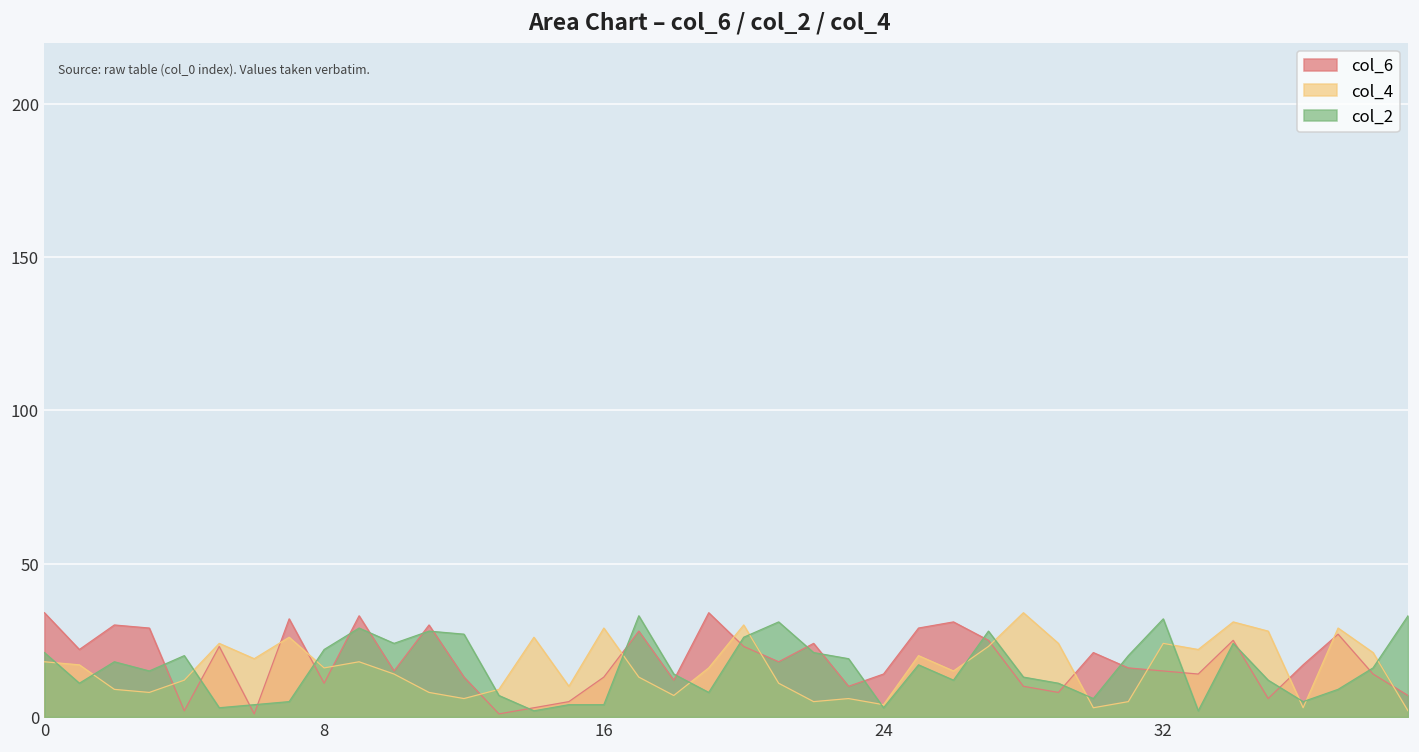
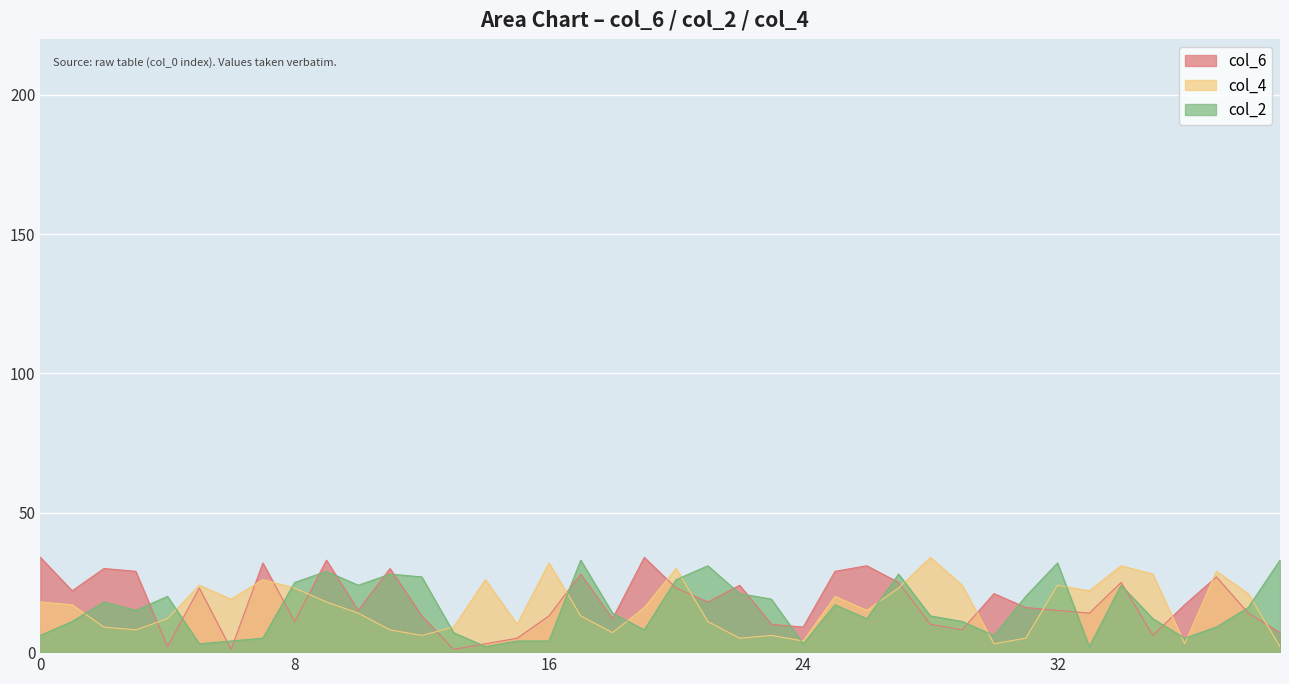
col_2, 0: 21 -> 6
col_4, 8: 16 -> 23
col_2, 8: 22 -> 25
col_4, 16: 29 -> 32
col_6, 24: 14 -> 9
